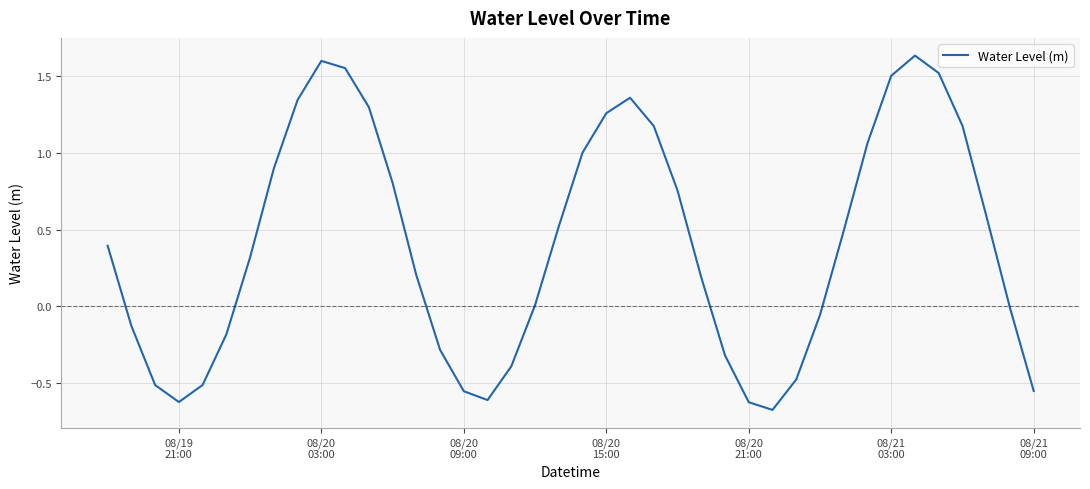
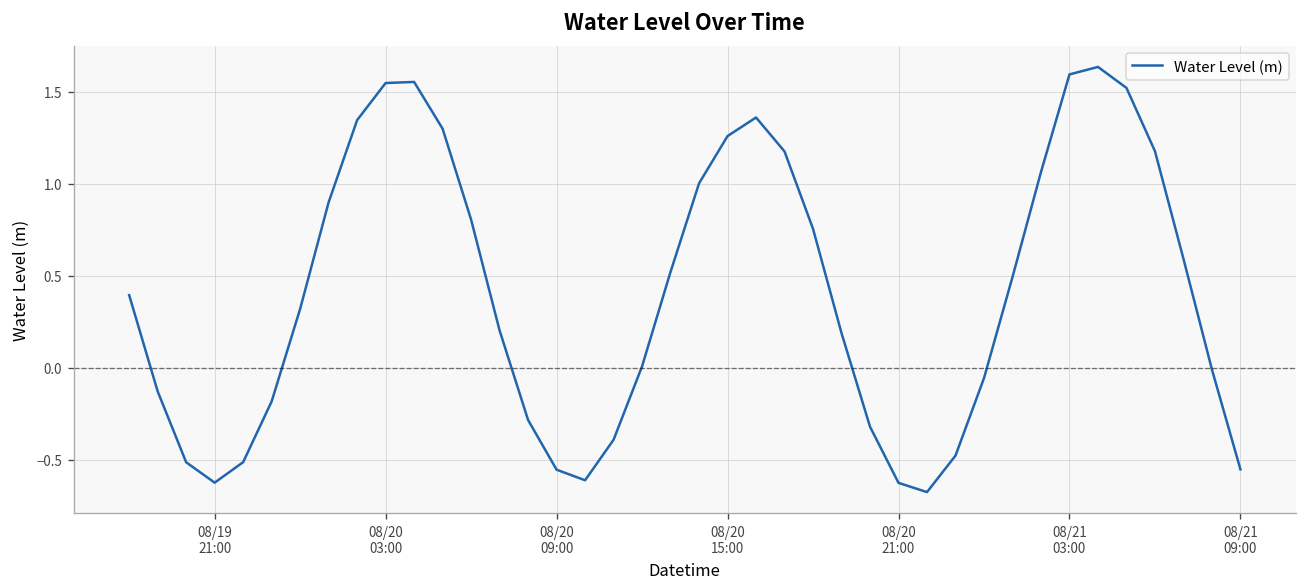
08/20 03:00: 1.60 -> 1.55
08/21 03:00: 1.50 -> 1.59
